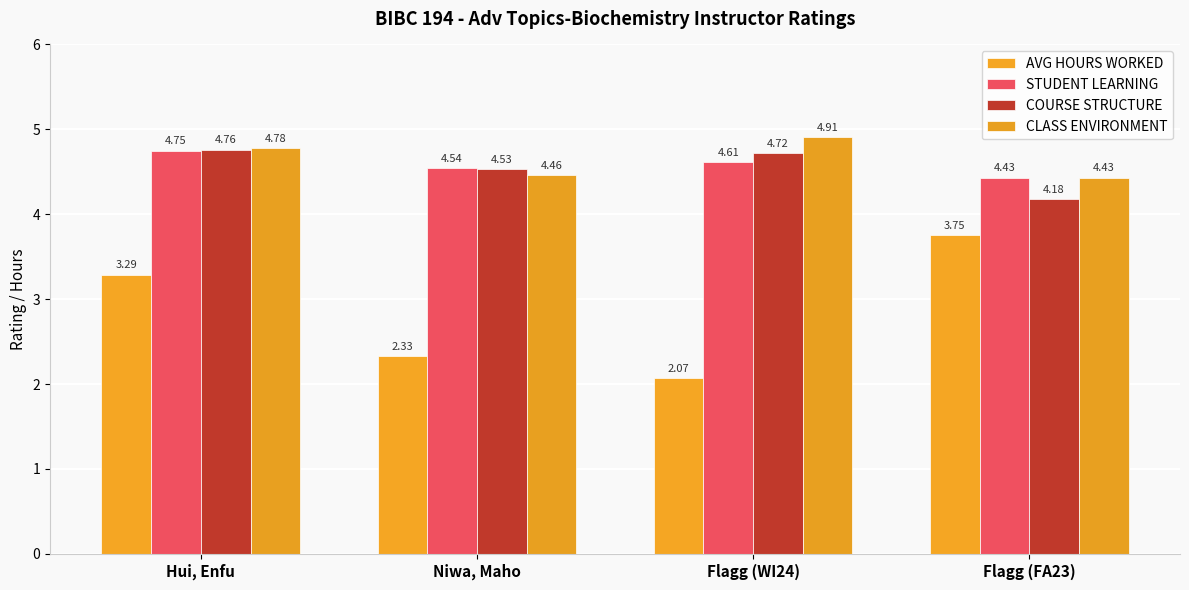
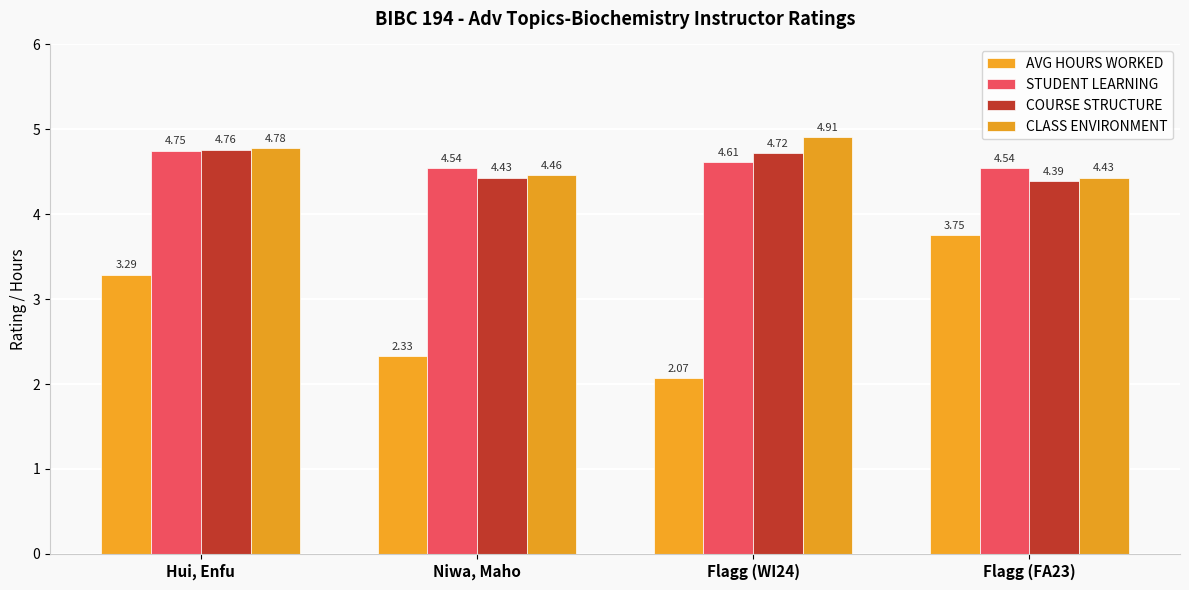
COURSE STRUCTURE, Niwa, Maho: 4.53 -> 4.43
STUDENT LEARNING, Flagg (FA23): 4.43 -> 4.54
COURSE STRUCTURE, Flagg (FA23): 4.18 -> 4.39
